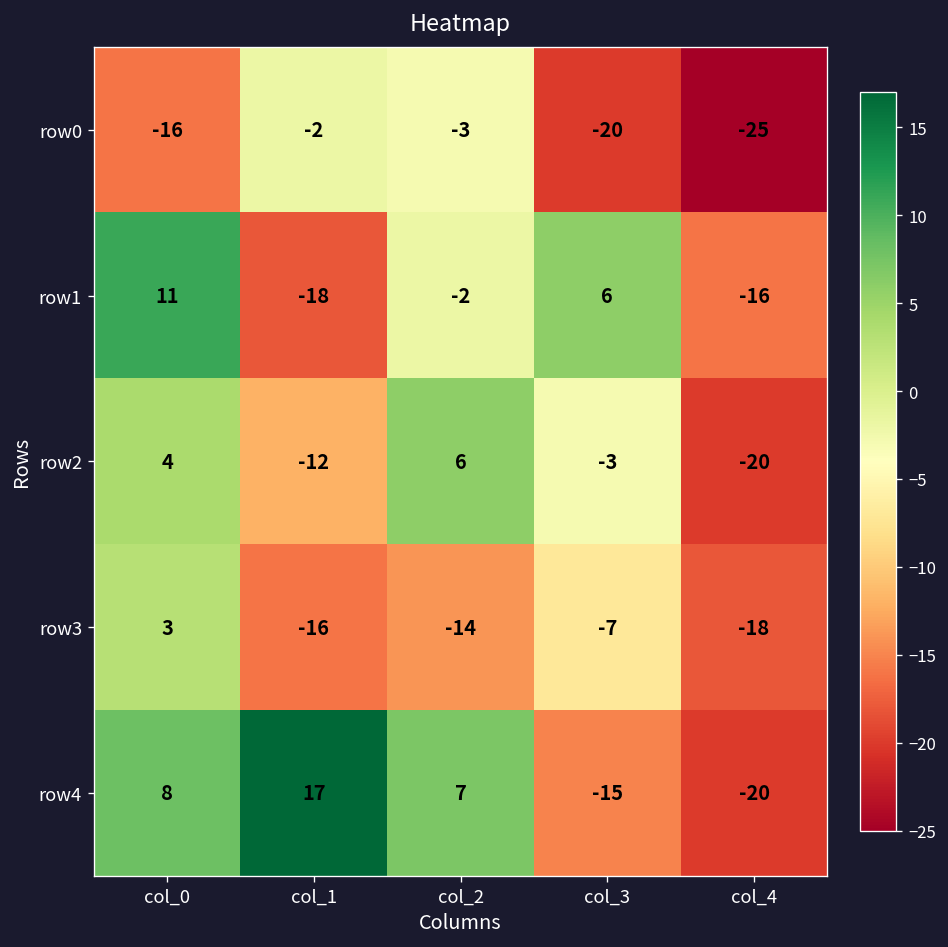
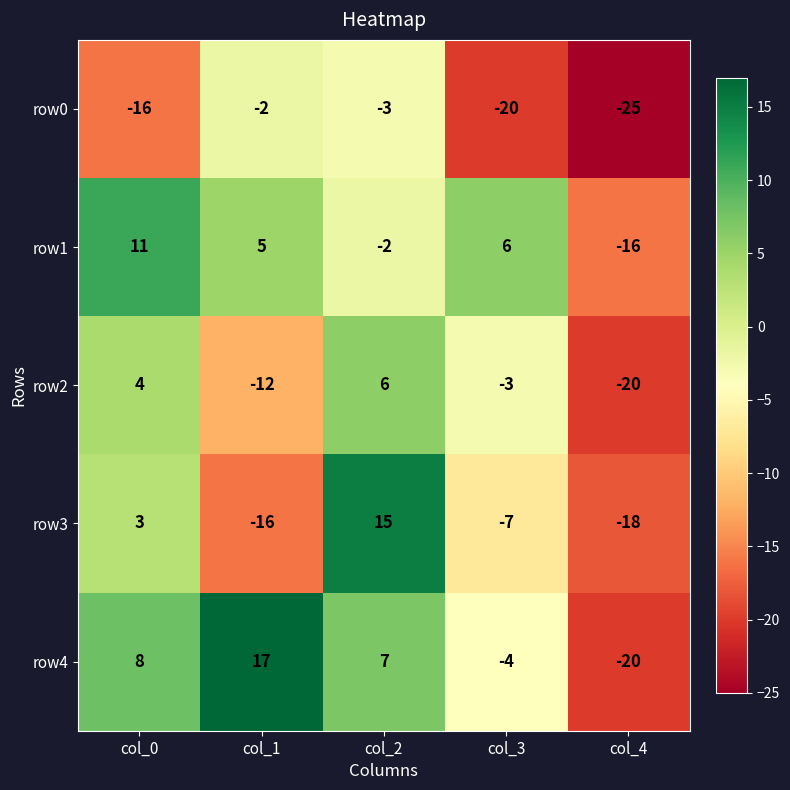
row1, col_1: -18 -> 5
row3, col_2: -14 -> 15
row4, col_3: -15 -> -4
